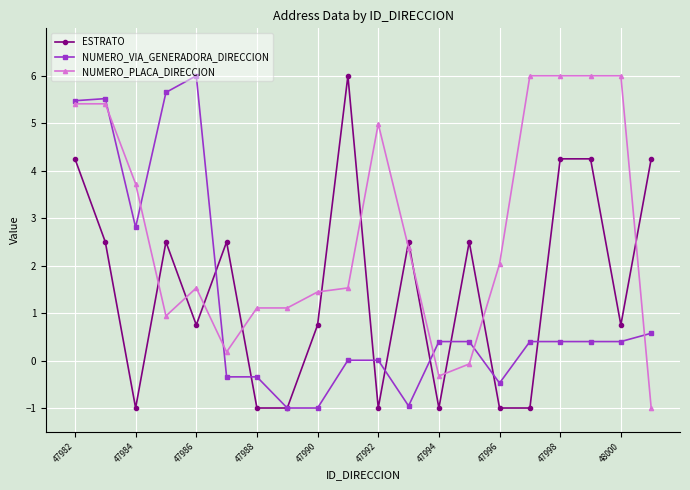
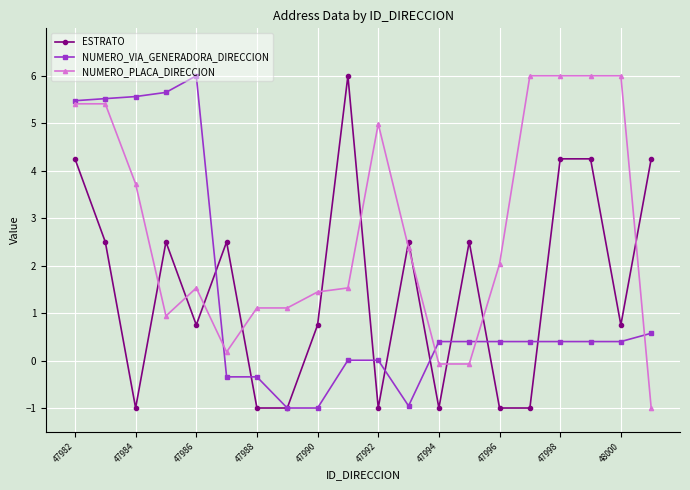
NUMERO_VIA_GENERADORA_DIRECCION, 47984: 2.8 -> 5.6
NUMERO_PLACA_DIRECCION, 47994: -0.3 -> -0.1
NUMERO_VIA_GENERADORA_DIRECCION, 47996: -0.5 -> 0.4
